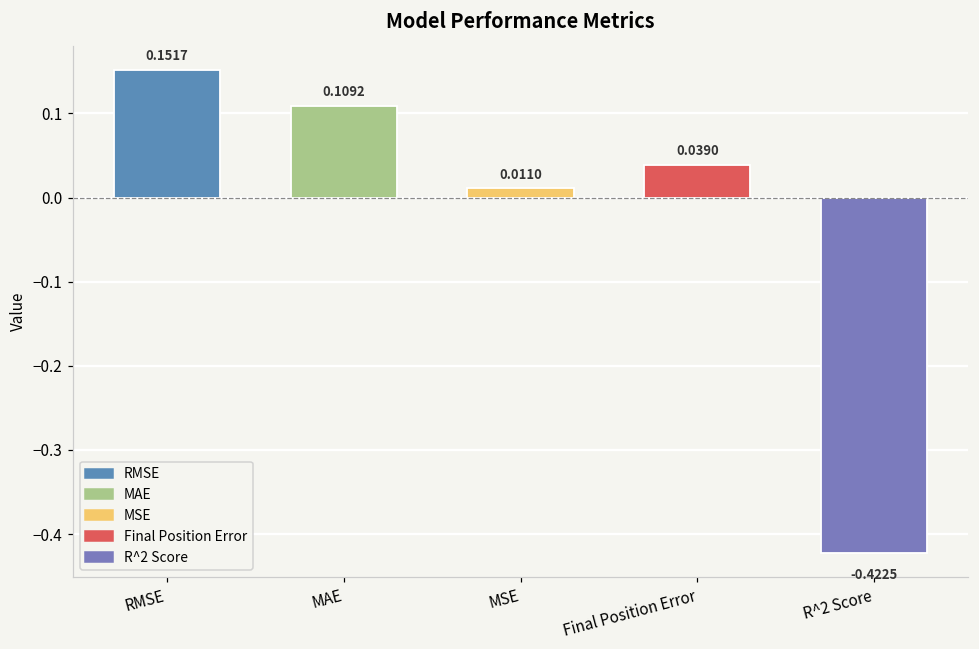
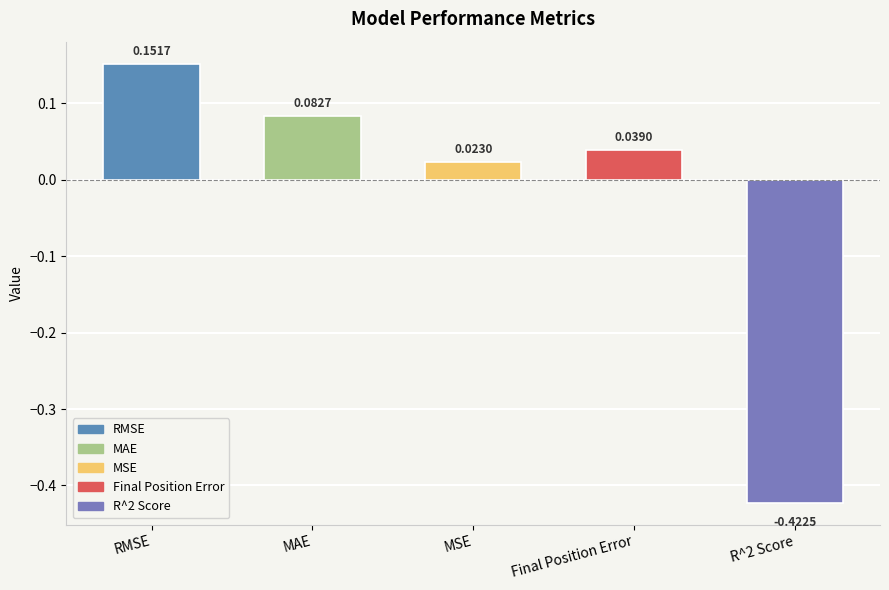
MAE: 0.1092 -> 0.0827
MSE: 0.0110 -> 0.0230
